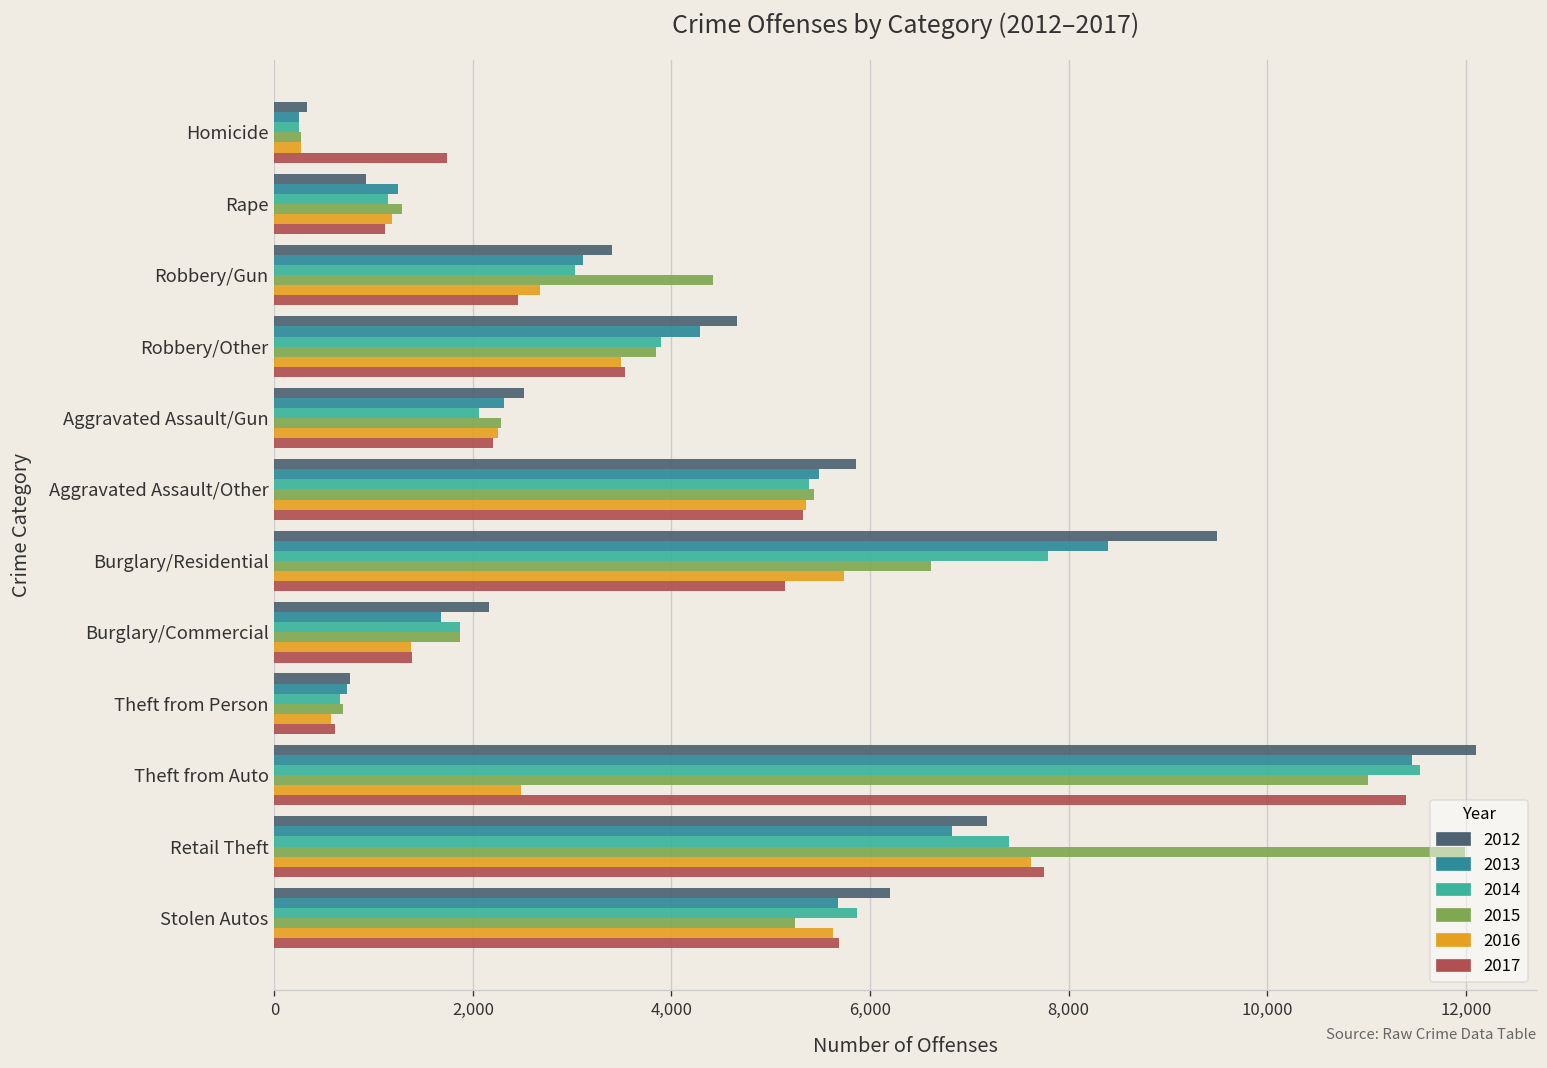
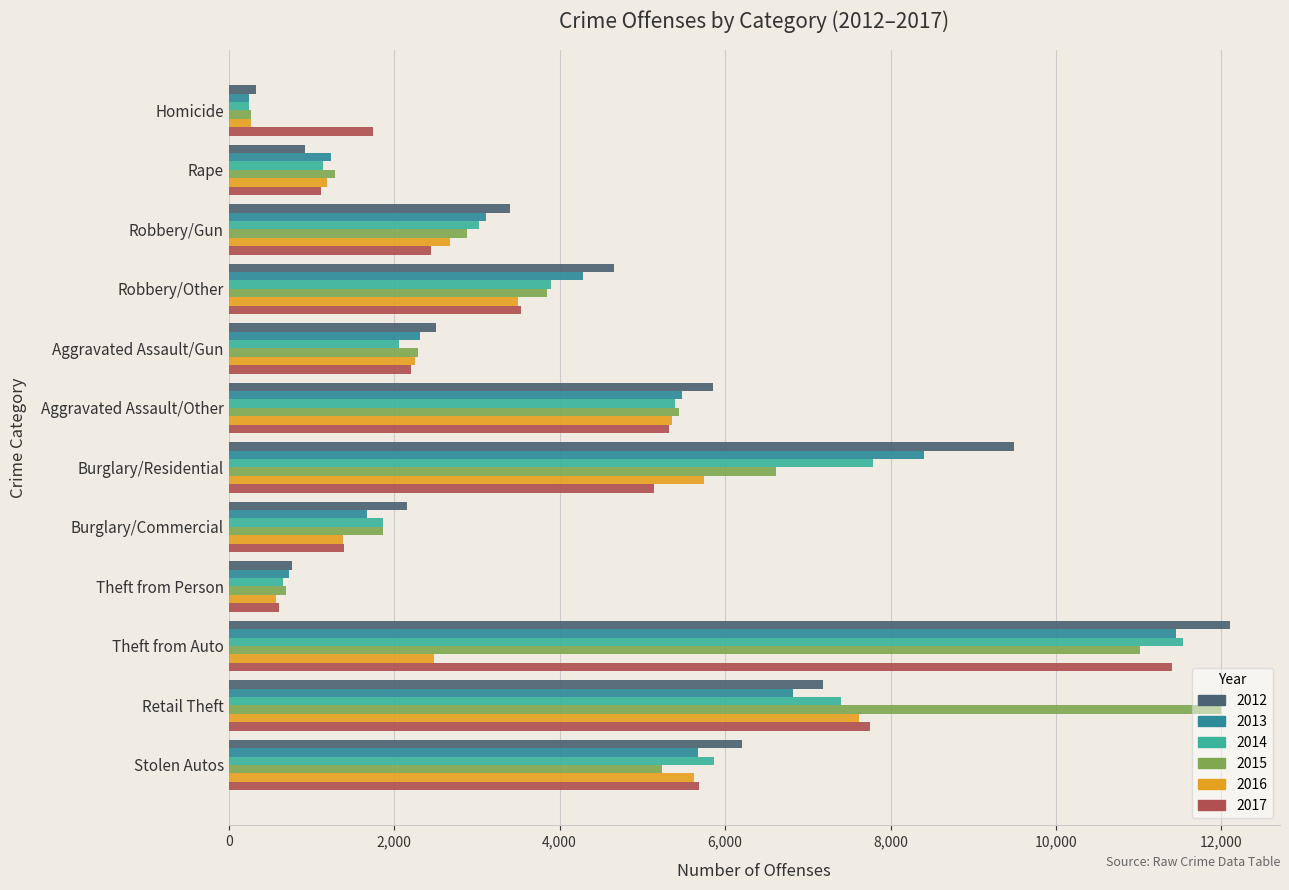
2015, Robbery/Gun: 4,400 -> 2,900
